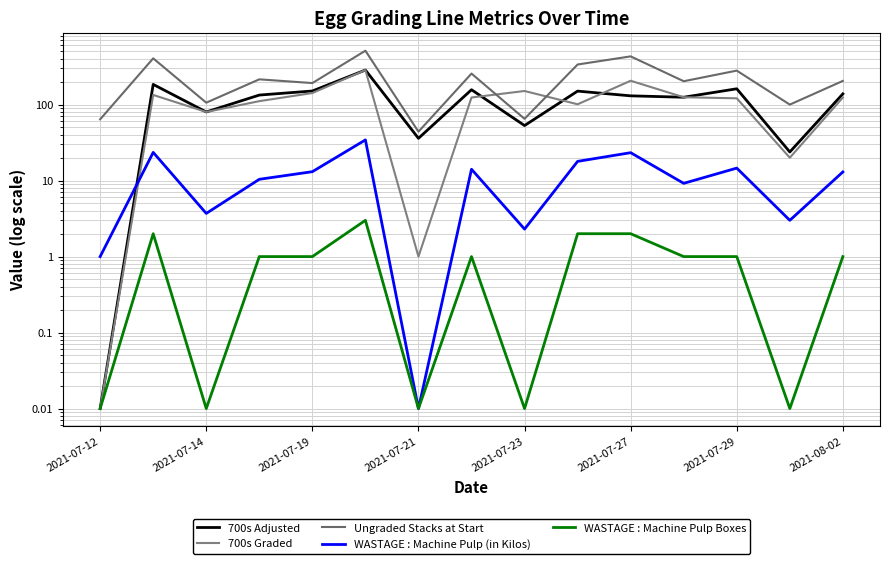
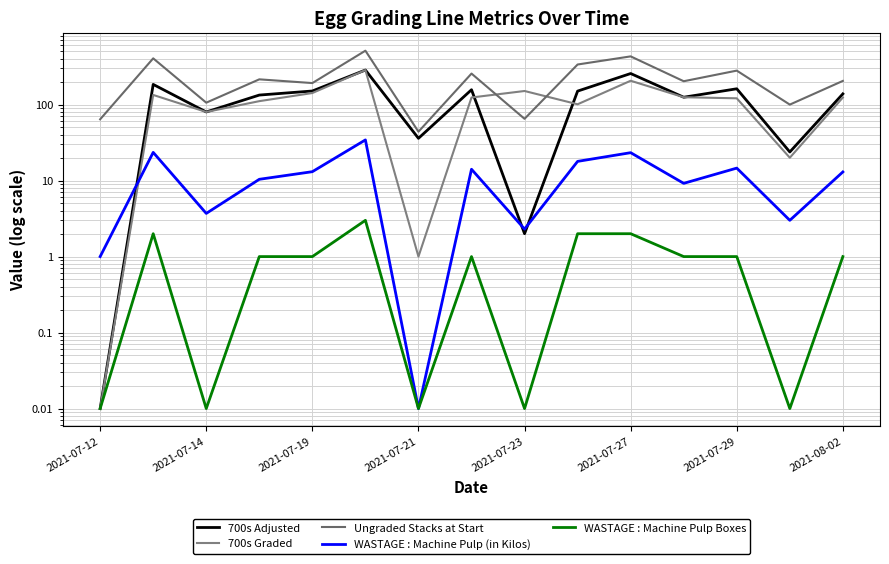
700s Adjusted, 2021-07-23: 50 -> 2
700s Adjusted, 2021-07-27: 130 -> 260
